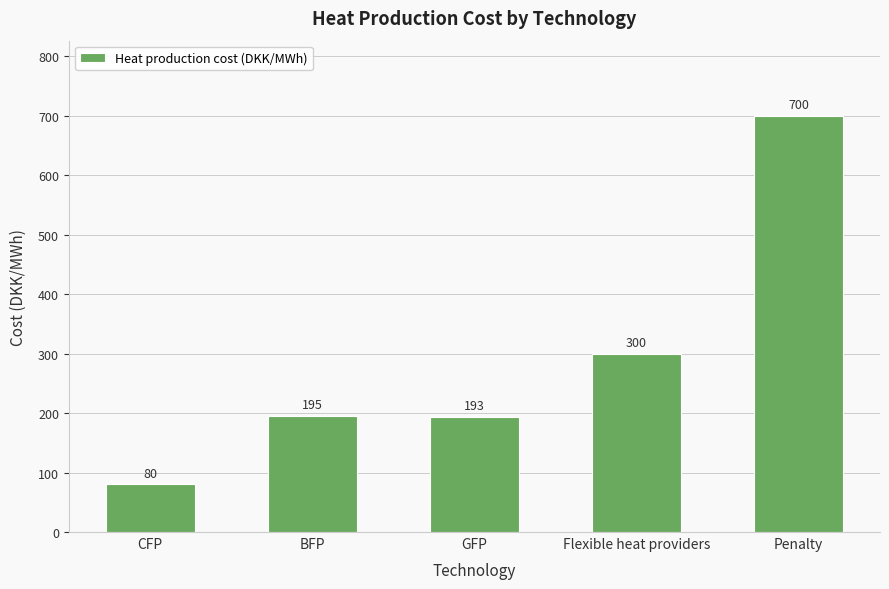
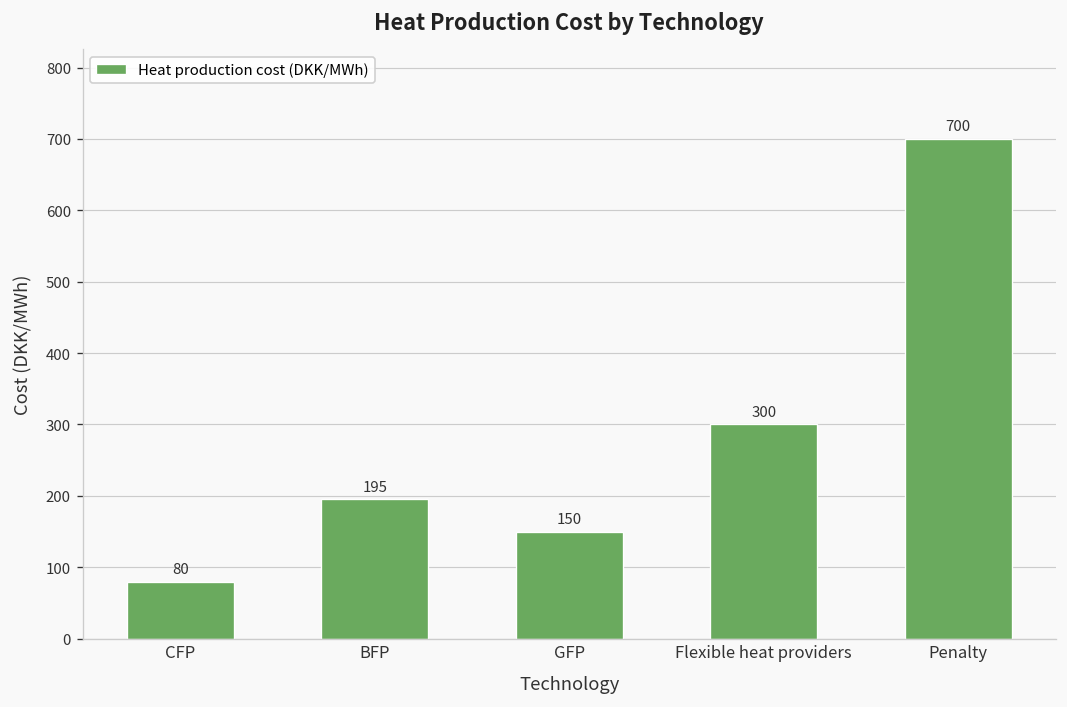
GFP: 193 -> 150
